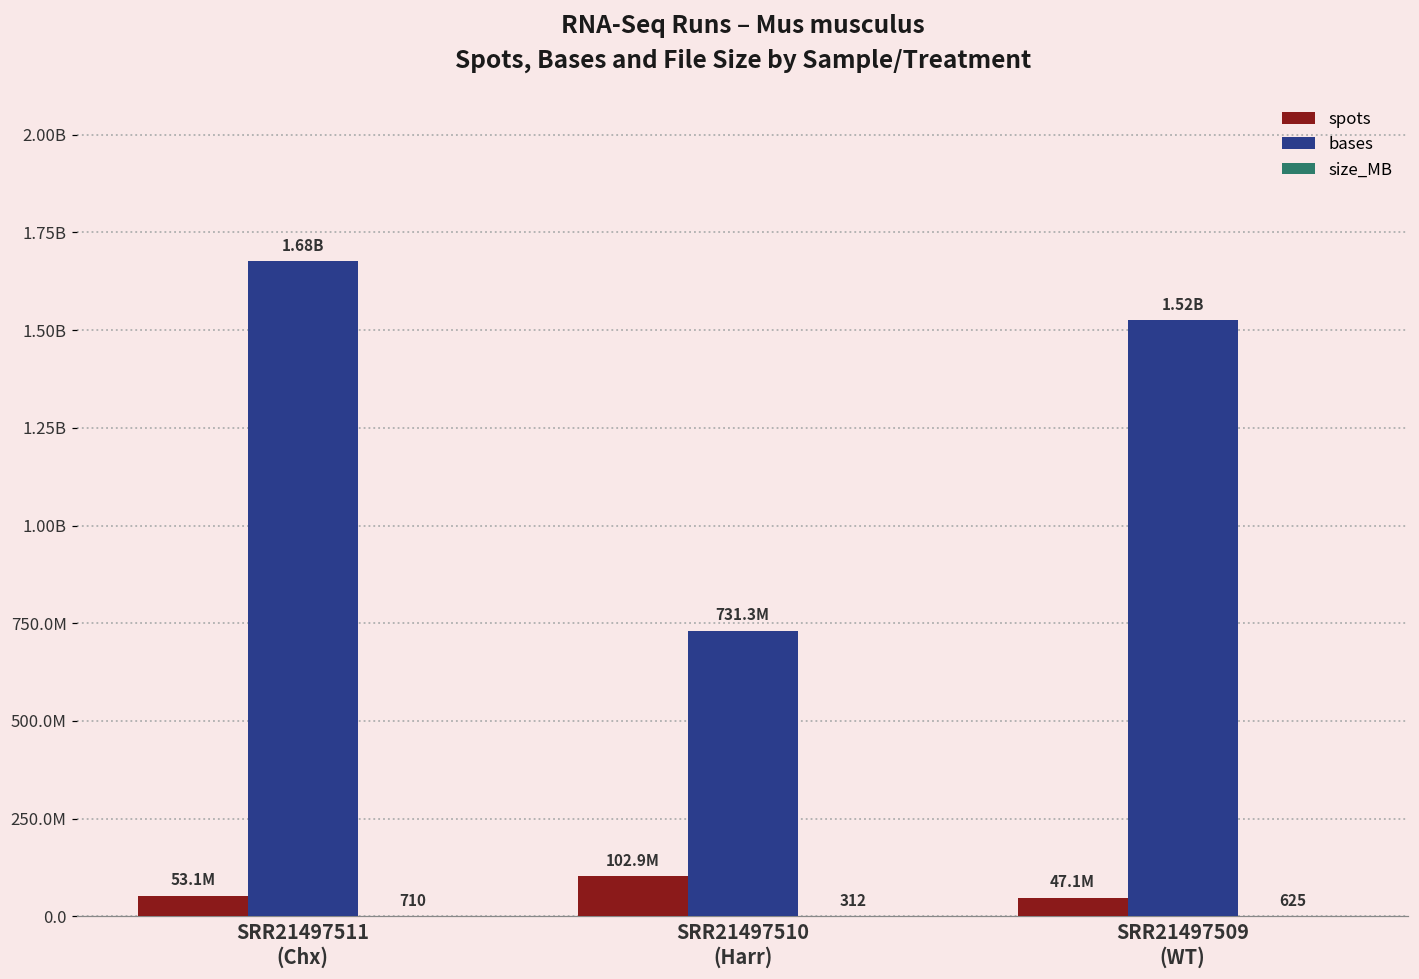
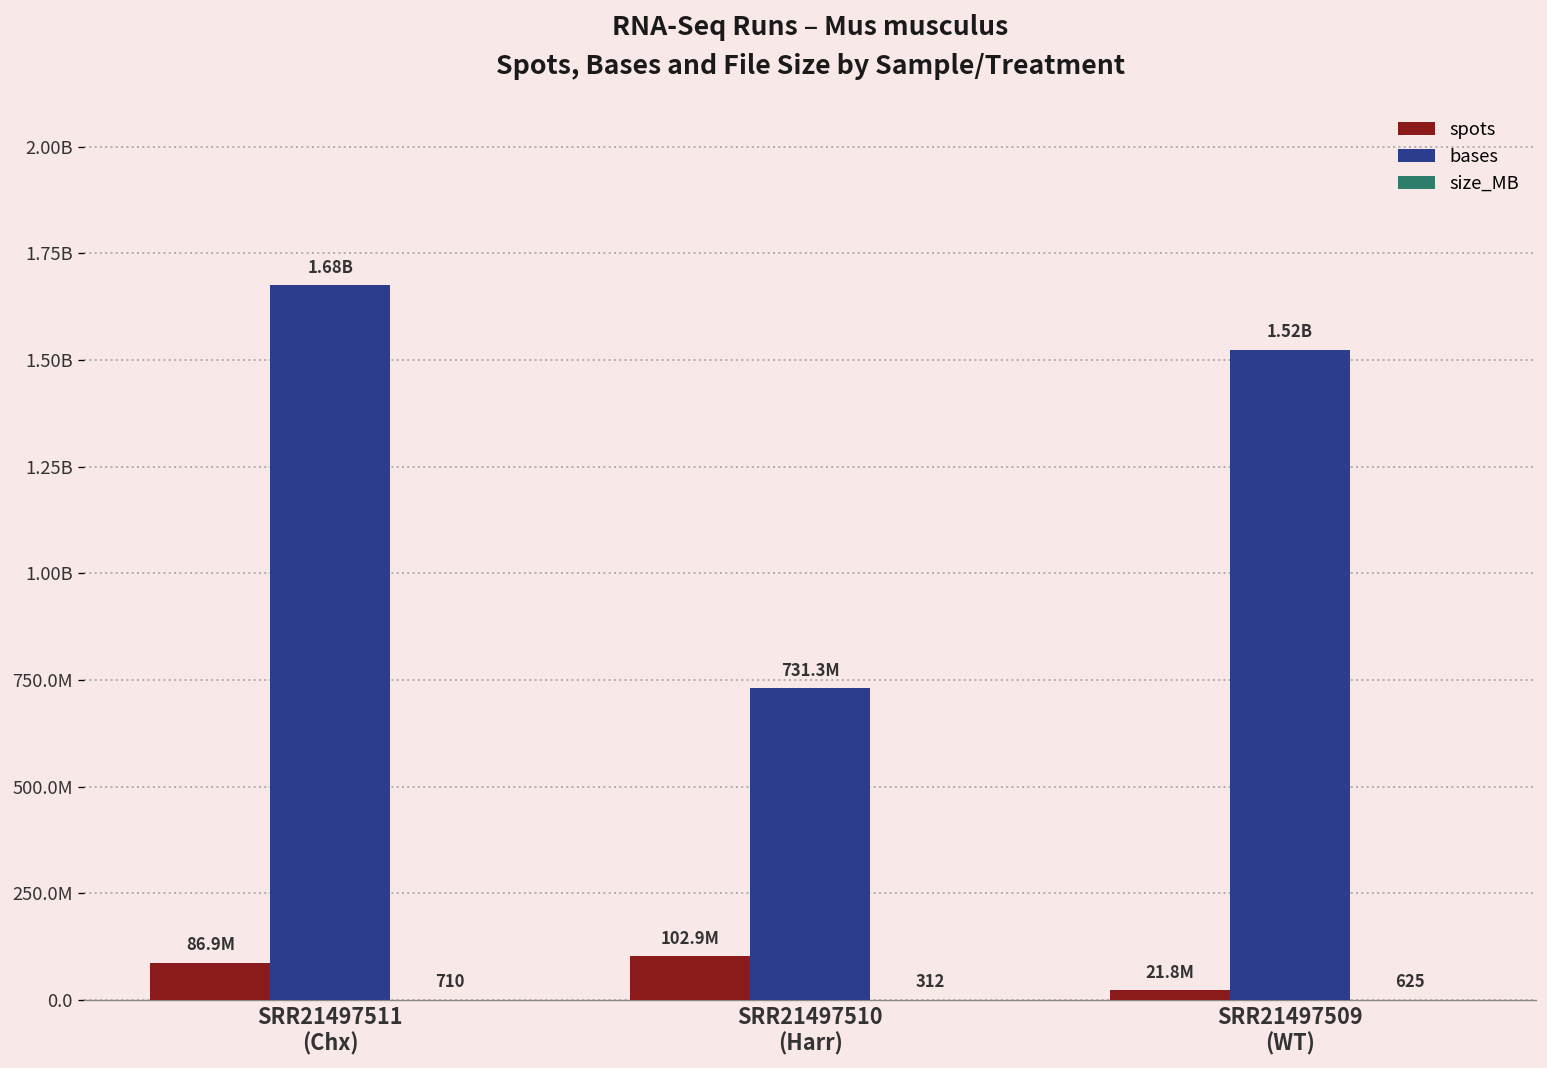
spots, SRR21497511 (Chx): 53.1M -> 86.9M
spots, SRR21497509 (WT): 47.1M -> 21.8M
